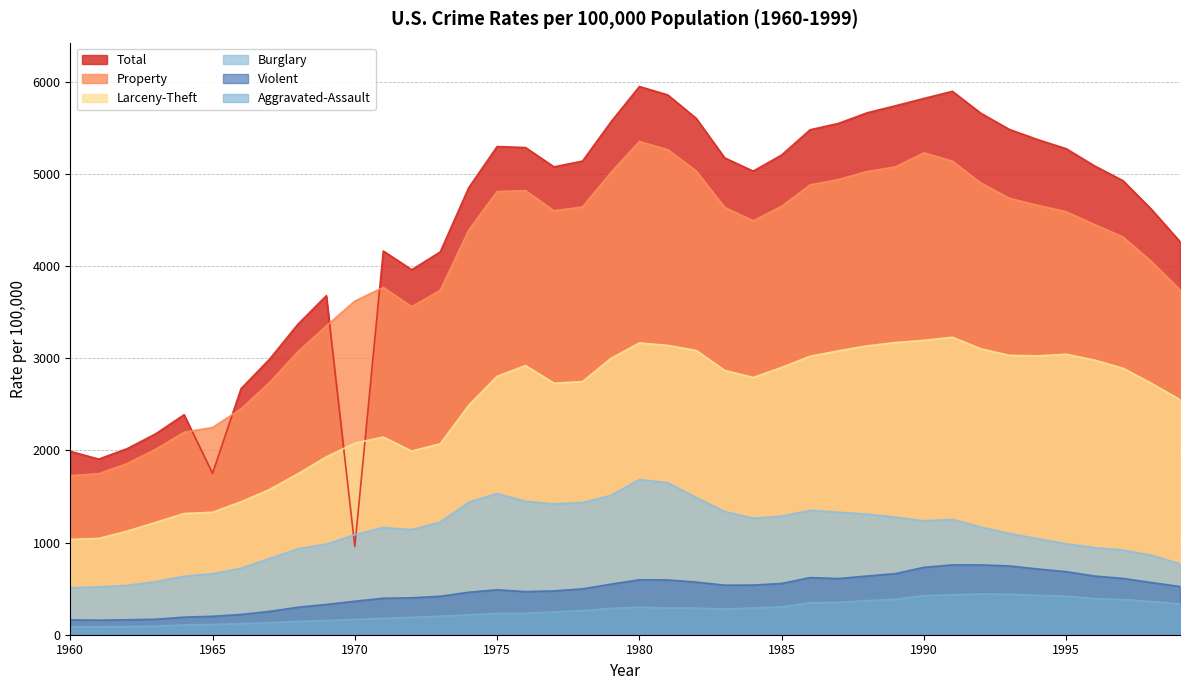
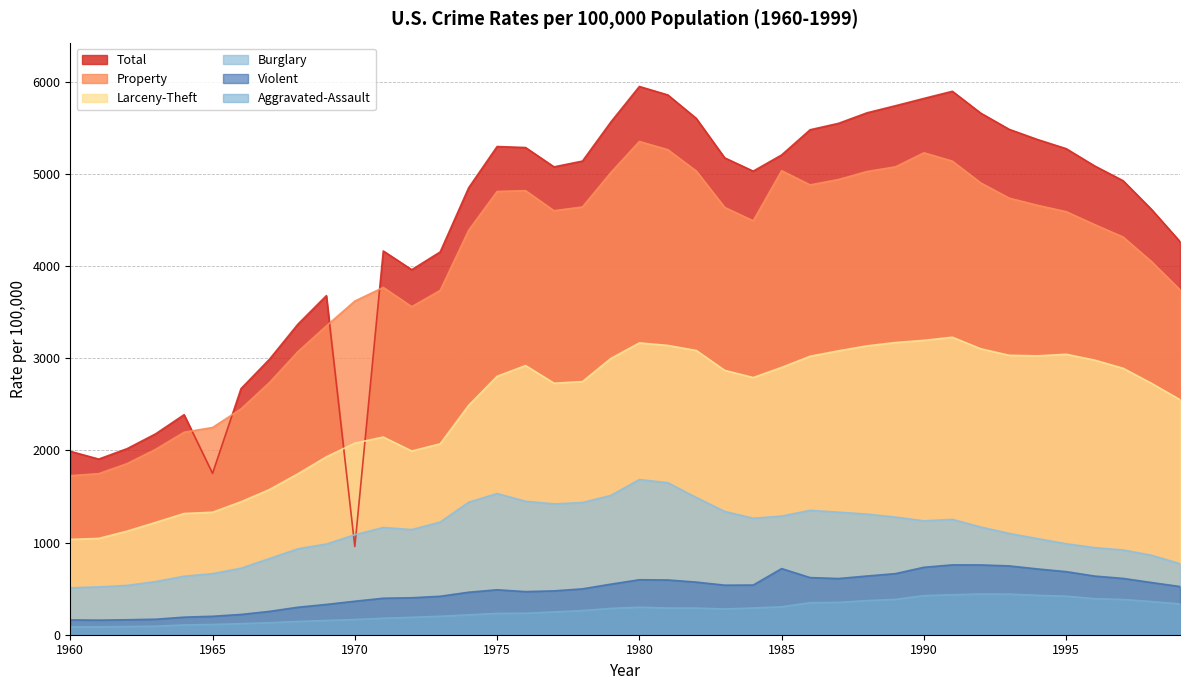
Property, 1985: 4700 -> 5000
Violent, 1985: 600 -> 700
